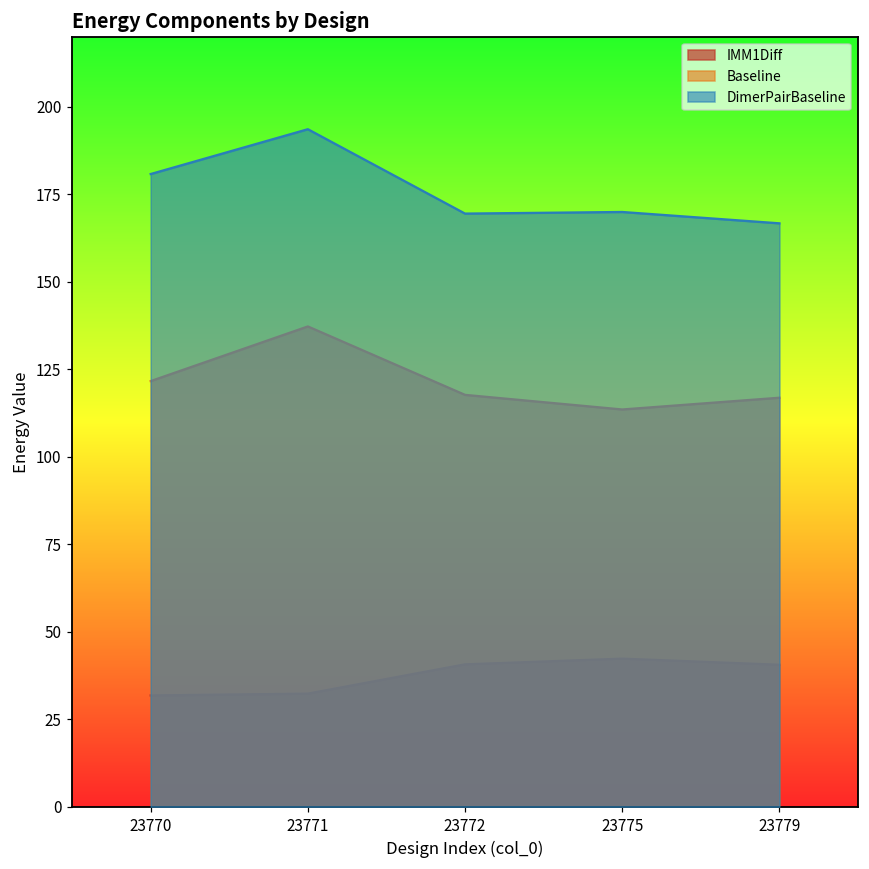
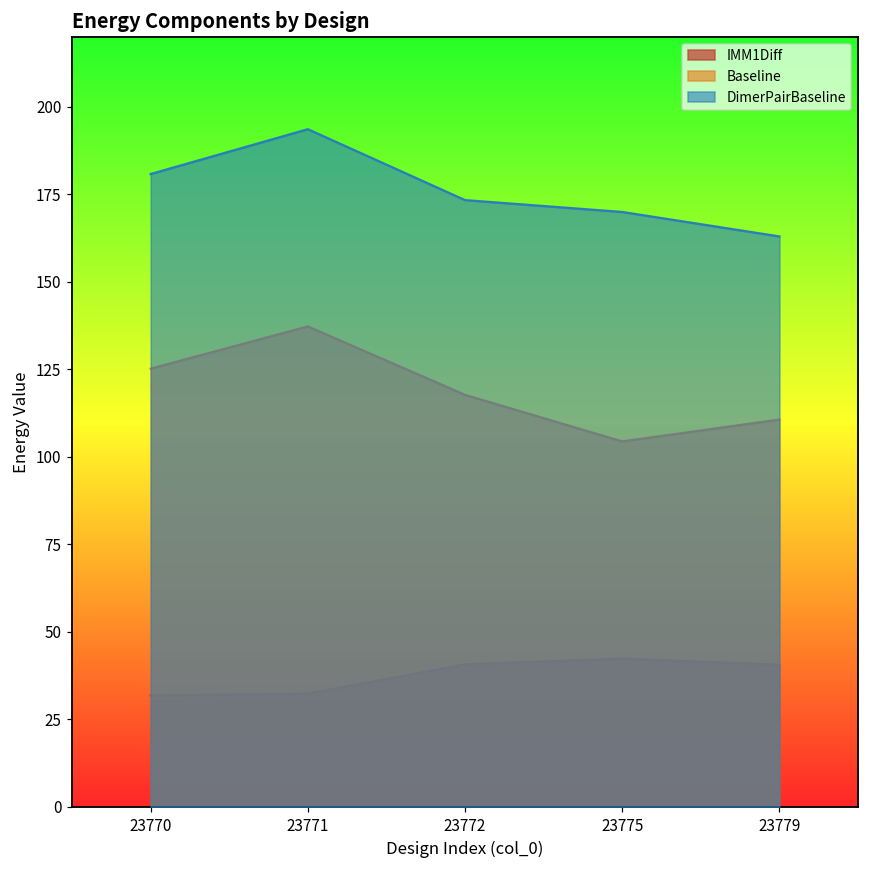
Baseline, 23770: 122 -> 125
DimerPairBaseline, 23772: 169 -> 173
Baseline, 23775: 114 -> 104
Baseline, 23779: 117 -> 111
DimerPairBaseline, 23779: 167 -> 163
